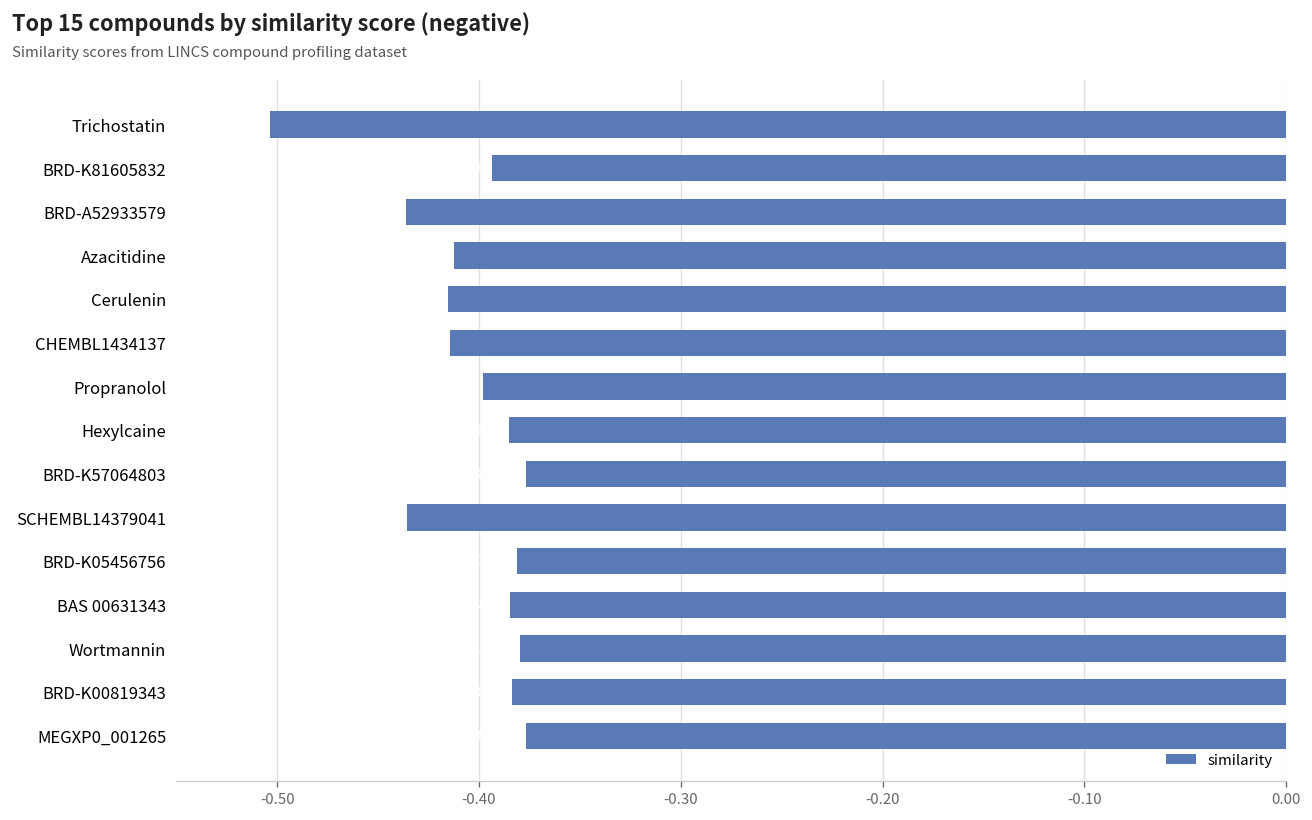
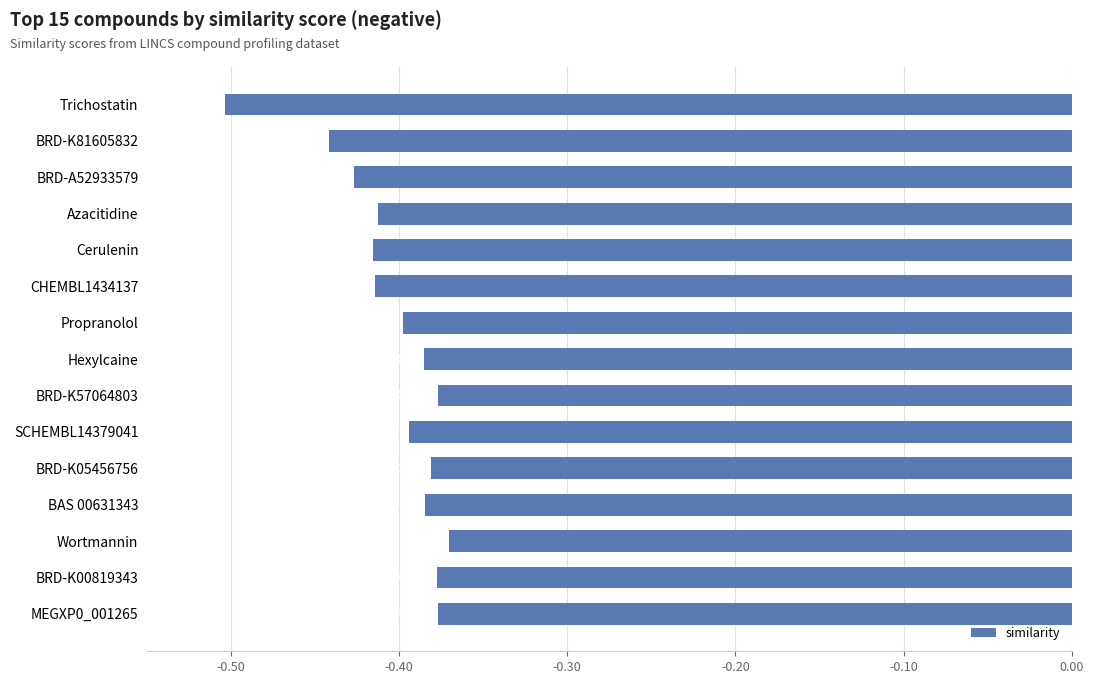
BRD-K81605832: -0.394 -> -0.442
BRD-A52933579: -0.436 -> -0.427
SCHEMBL14379041: -0.436 -> -0.394
Wortmannin: -0.379 -> -0.370
BRD-K00819343: -0.383 -> -0.378
